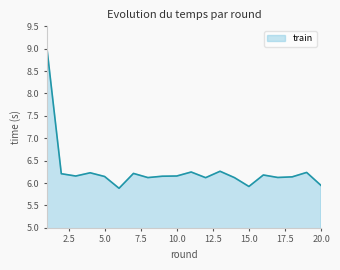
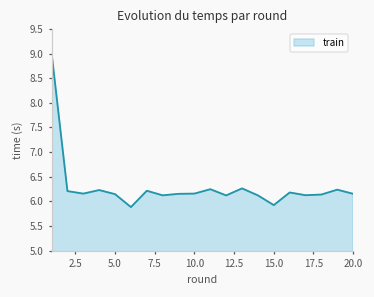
20.0: 5.9 -> 6.2
